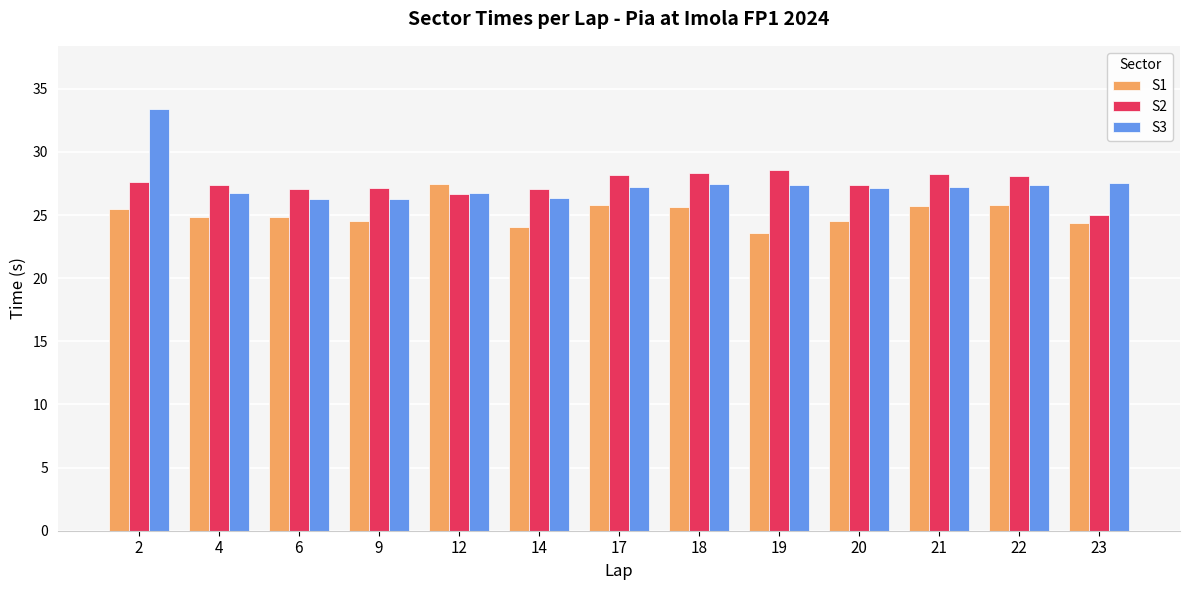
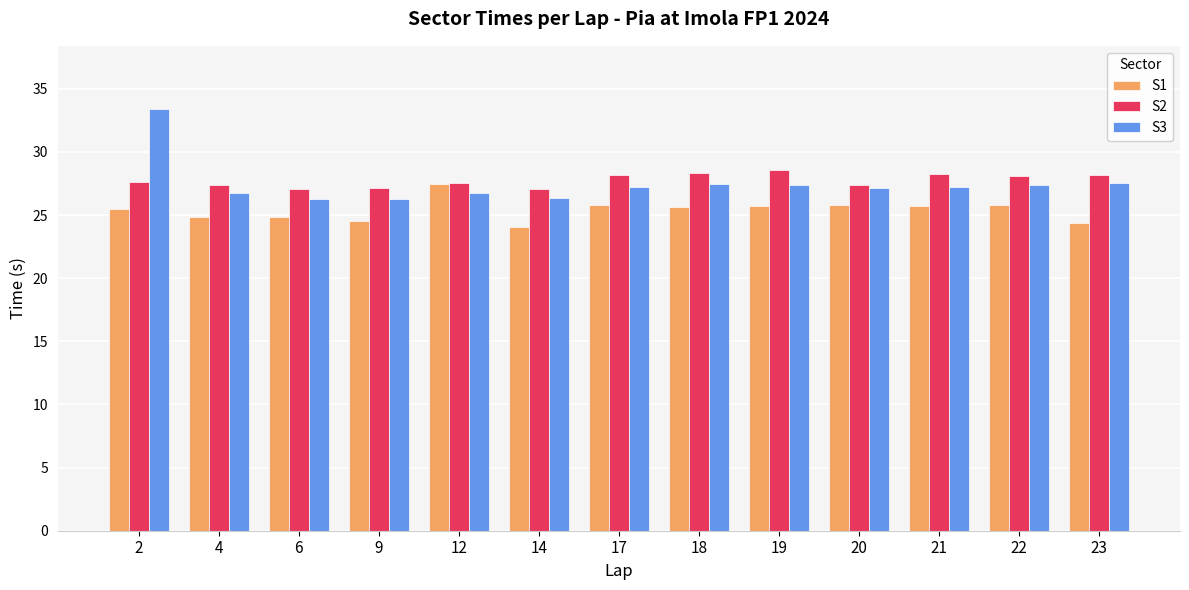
S2, 12: 26.7 -> 27.5
S1, 19: 23.6 -> 25.7
S1, 20: 24.5 -> 25.8
S2, 23: 25.0 -> 28.2
